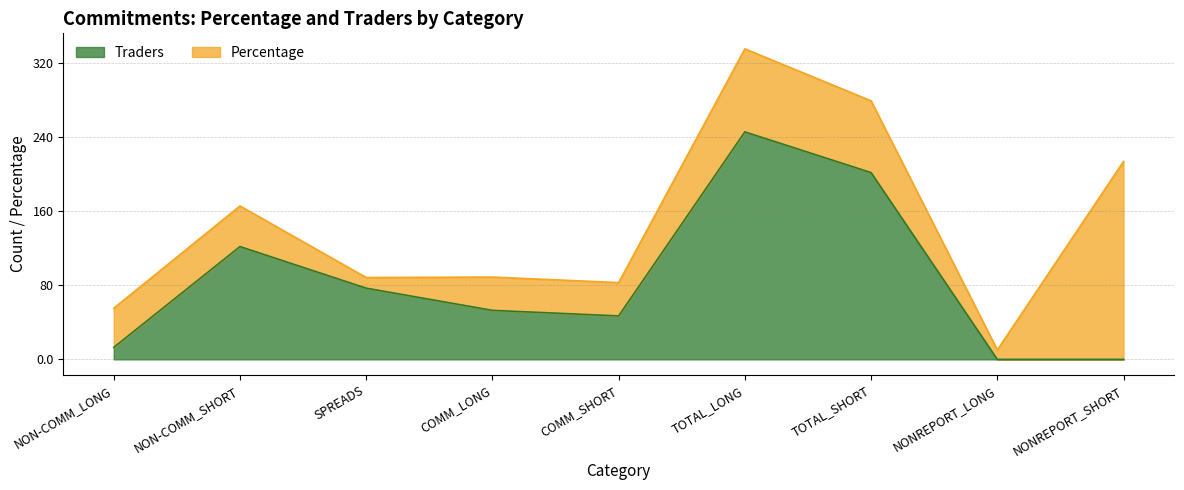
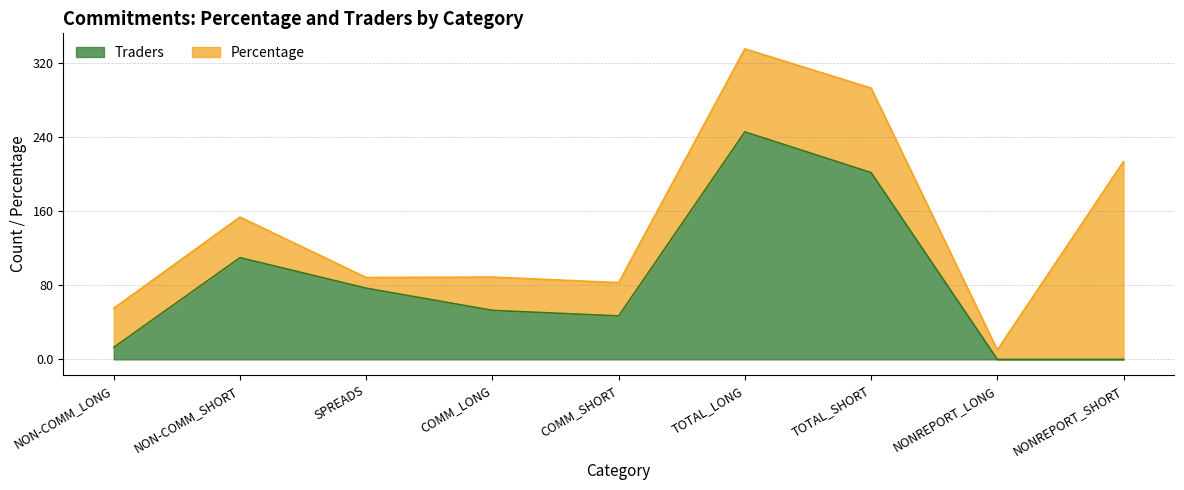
Traders, NON-COMM_SHORT: 120 -> 110
Percentage, TOTAL_SHORT: 80 -> 90
